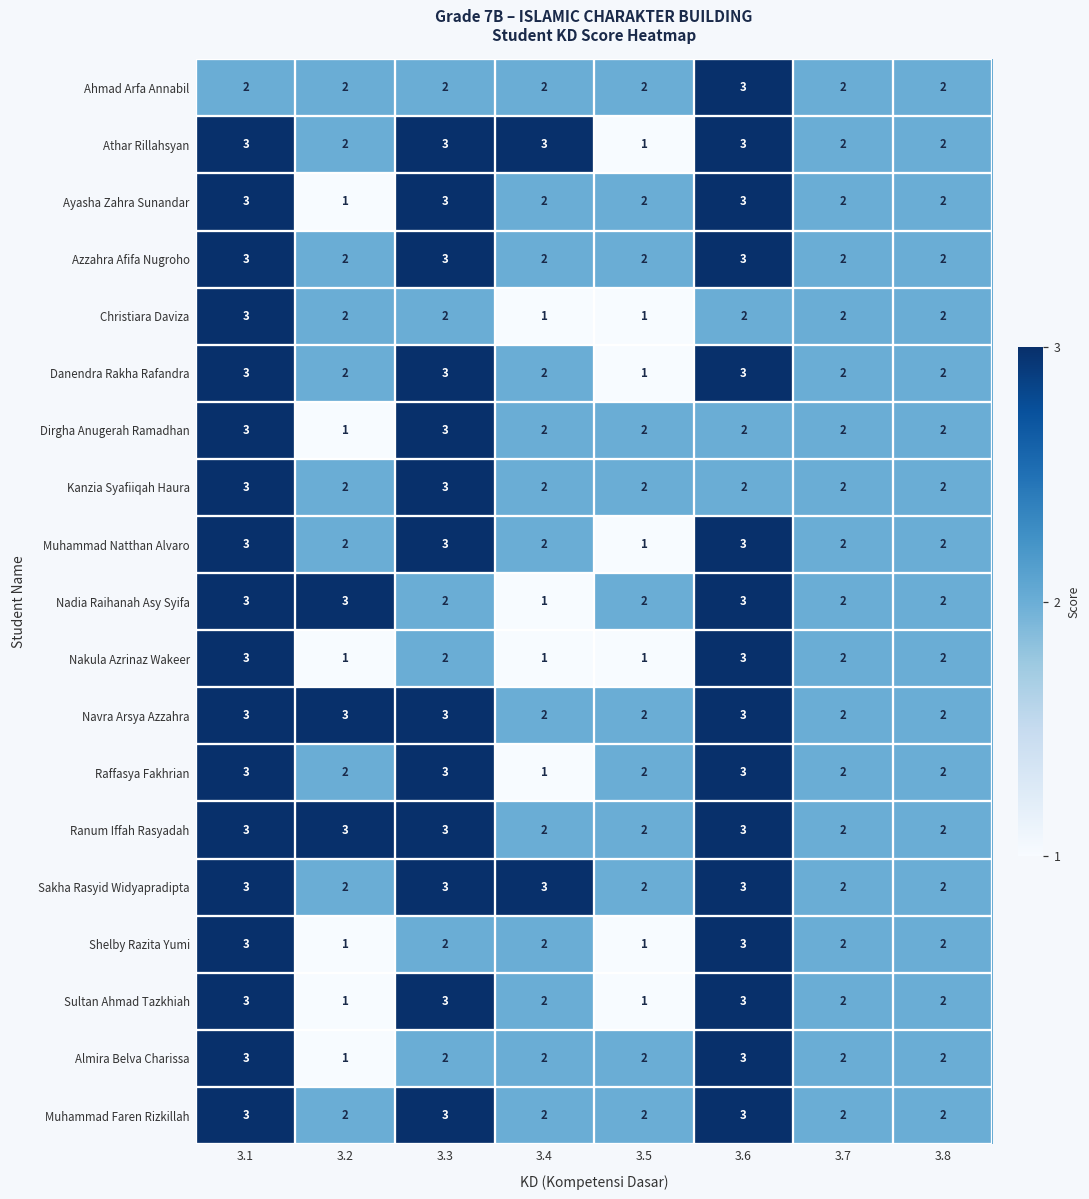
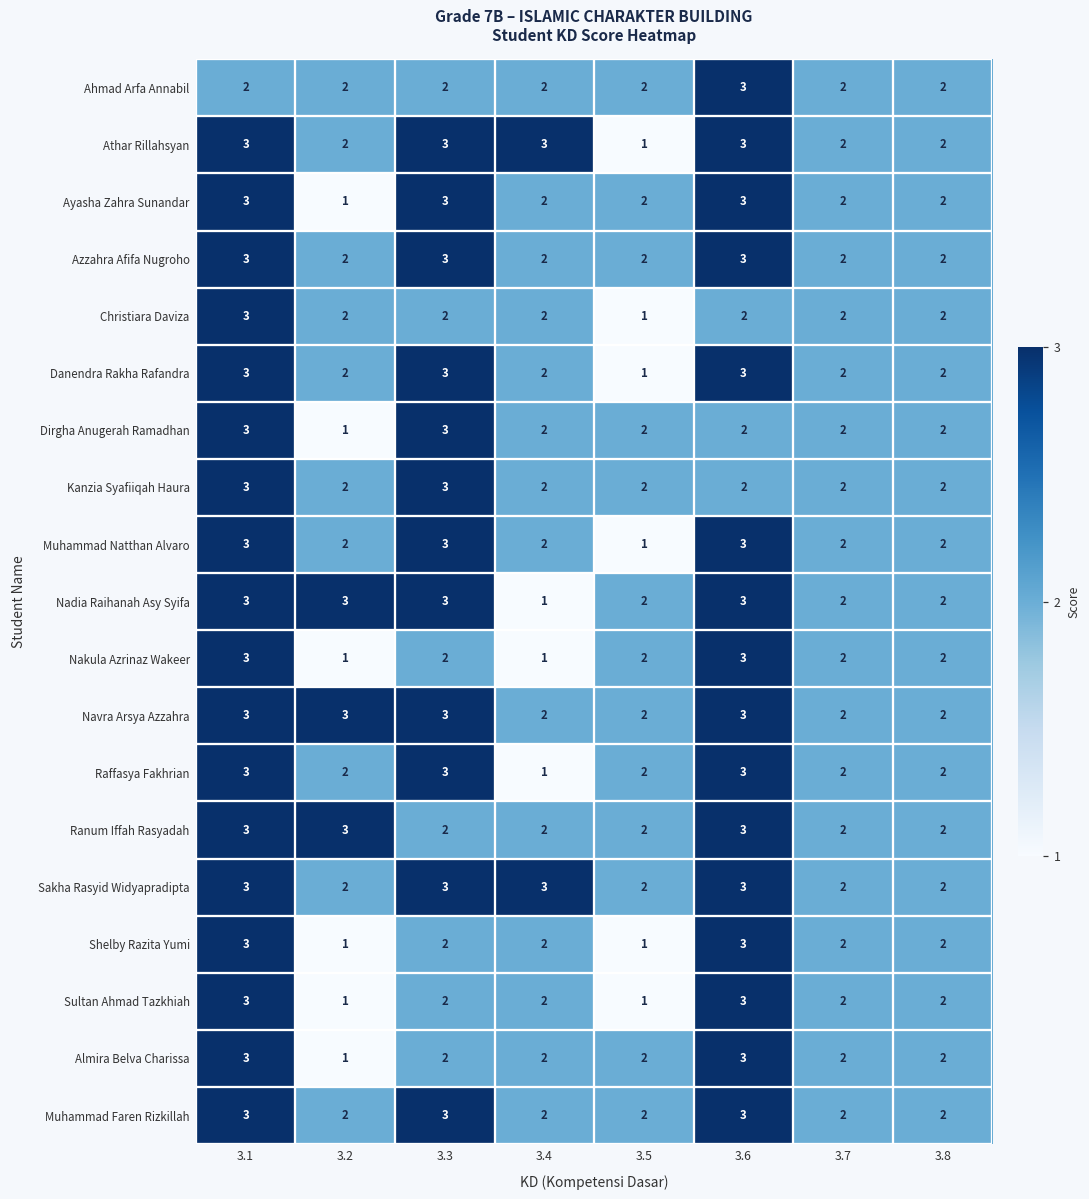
Christiara Daviza, 3.4: 1 -> 2
Nadia Raihanah Asy Syifa, 3.3: 2 -> 3
Nakula Azrinaz Wakeer, 3.5: 1 -> 2
Ranum Iffah Rasyadah, 3.3: 3 -> 2
Sultan Ahmad Tazkhiah, 3.3: 3 -> 2
